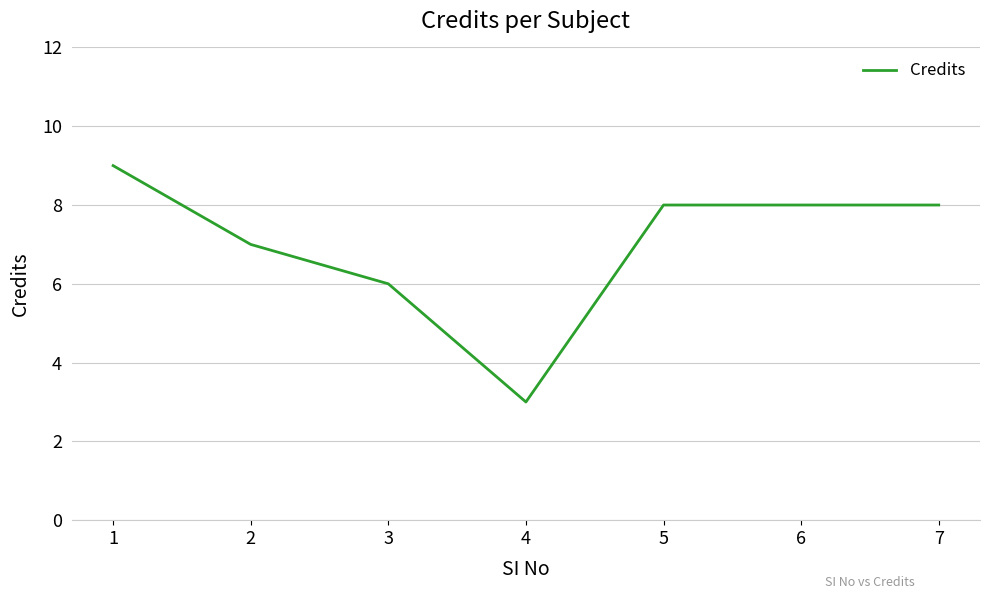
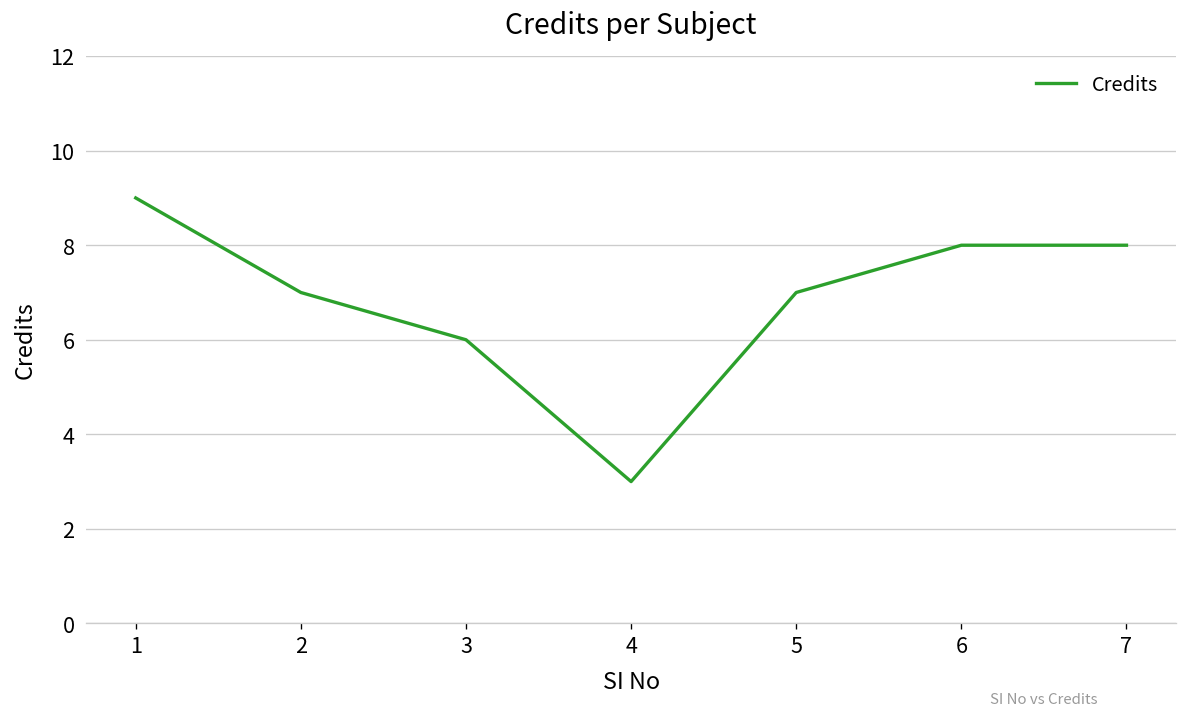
5: 8 -> 7
